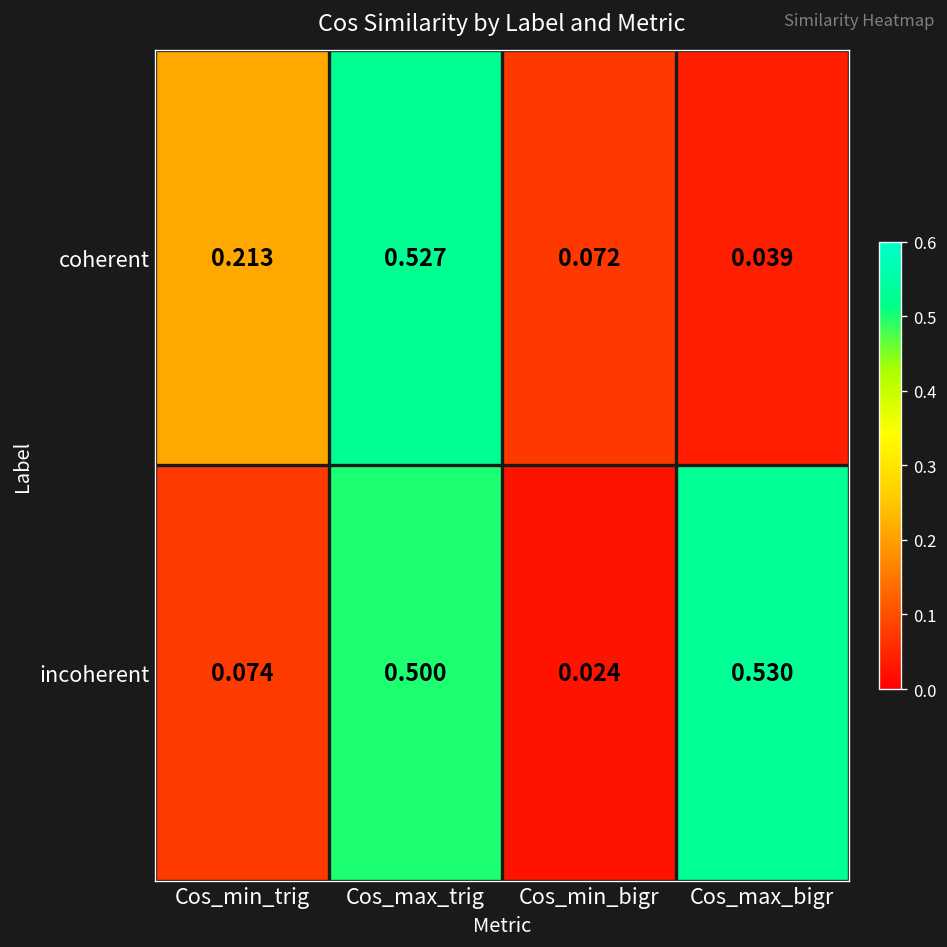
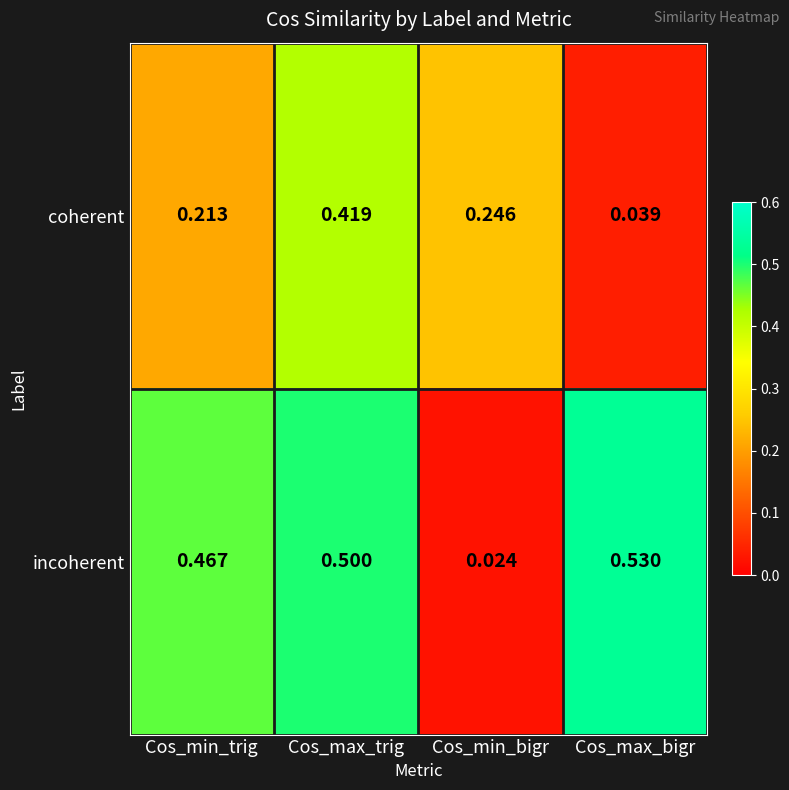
coherent, Cos_max_trig: 0.527 -> 0.419
coherent, Cos_min_bigr: 0.072 -> 0.246
incoherent, Cos_min_trig: 0.074 -> 0.467
